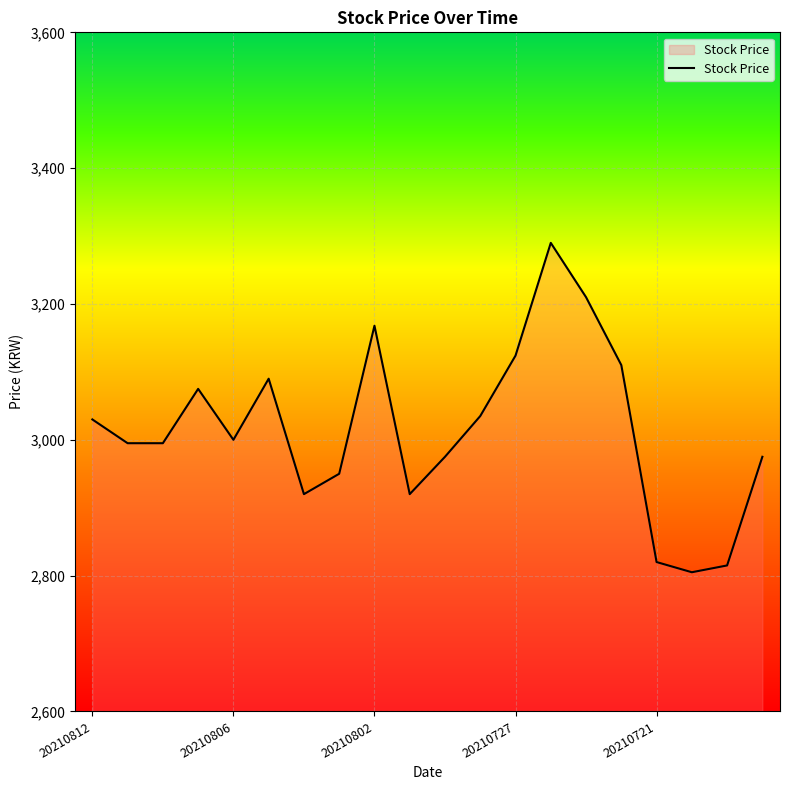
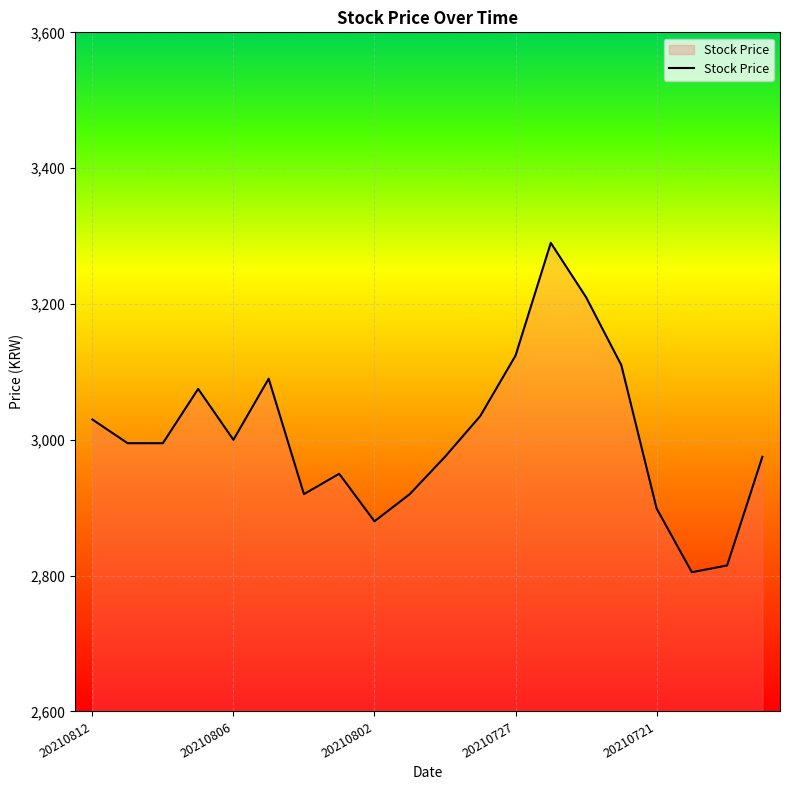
20210802: 3,170 -> 2,880
20210721: 2,820 -> 2,900
